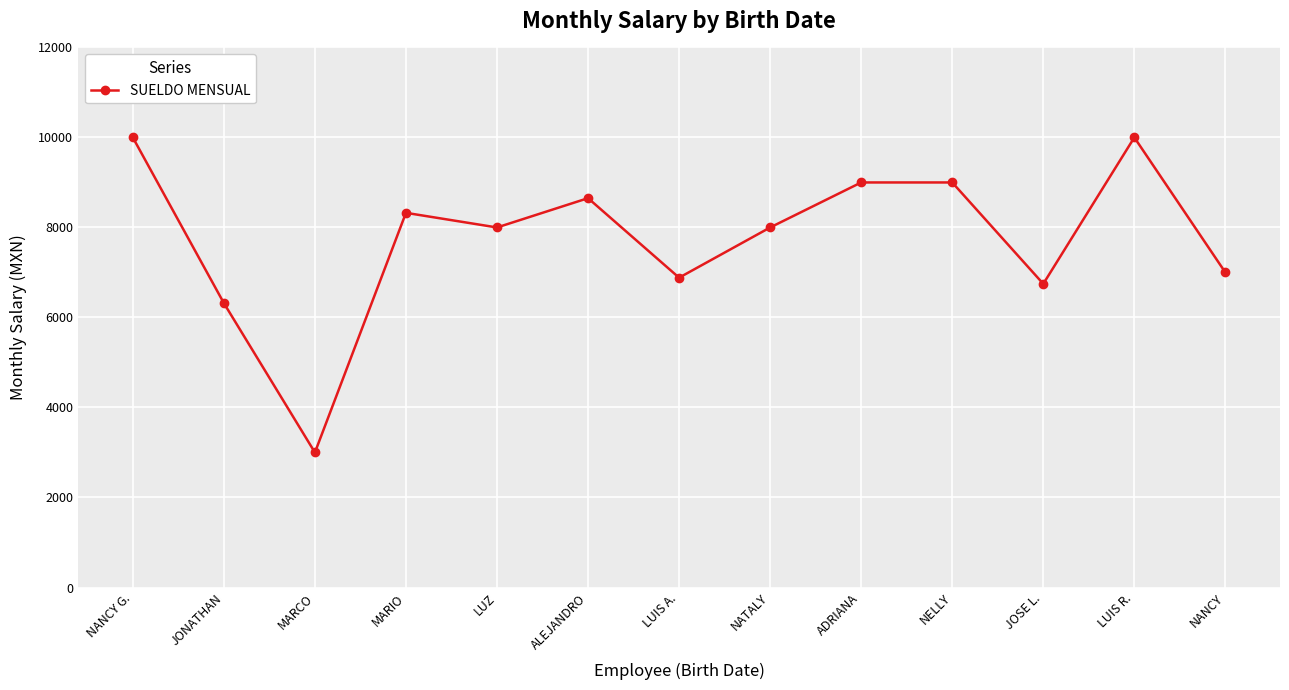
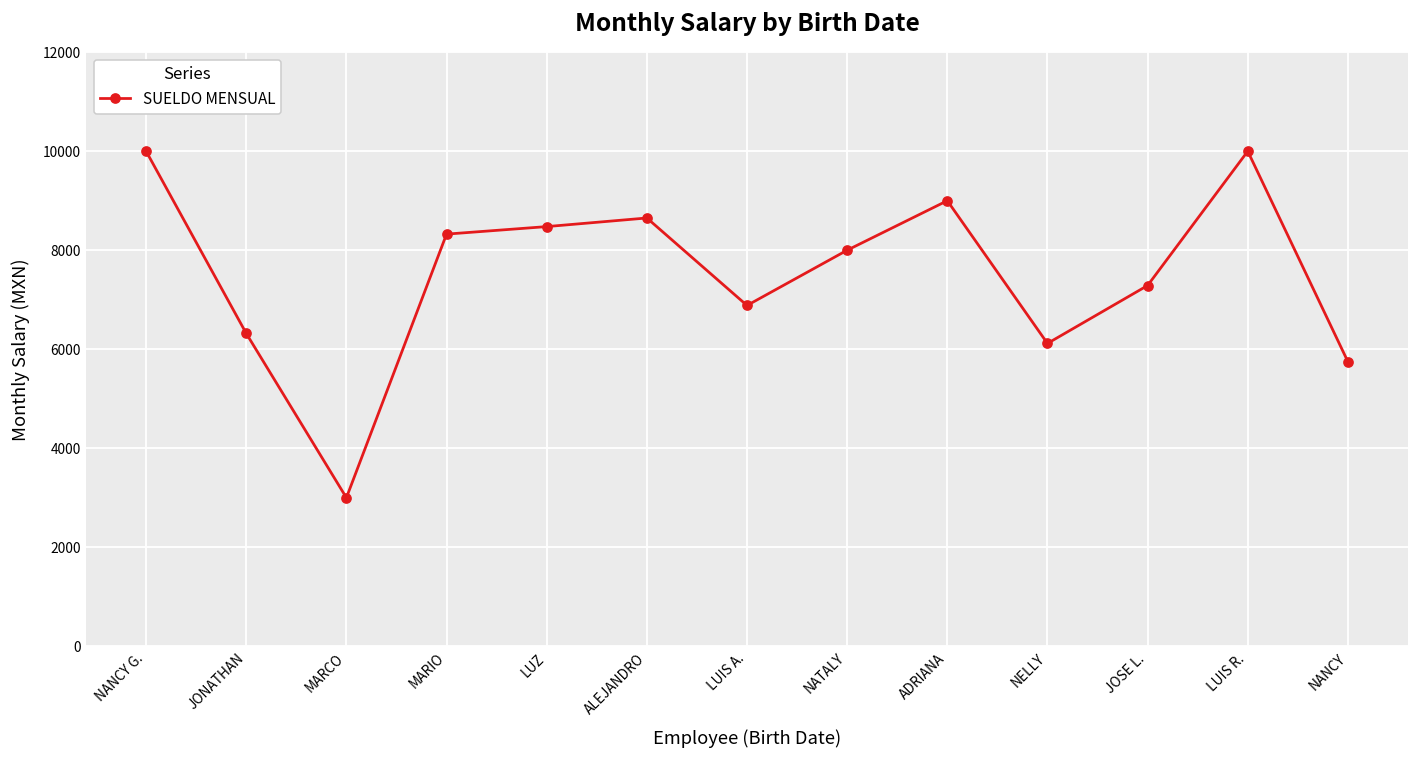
LUZ: 8000 -> 8500
NELLY: 9000 -> 6100
JOSE L.: 6700 -> 7300
NANCY: 7000 -> 5700
